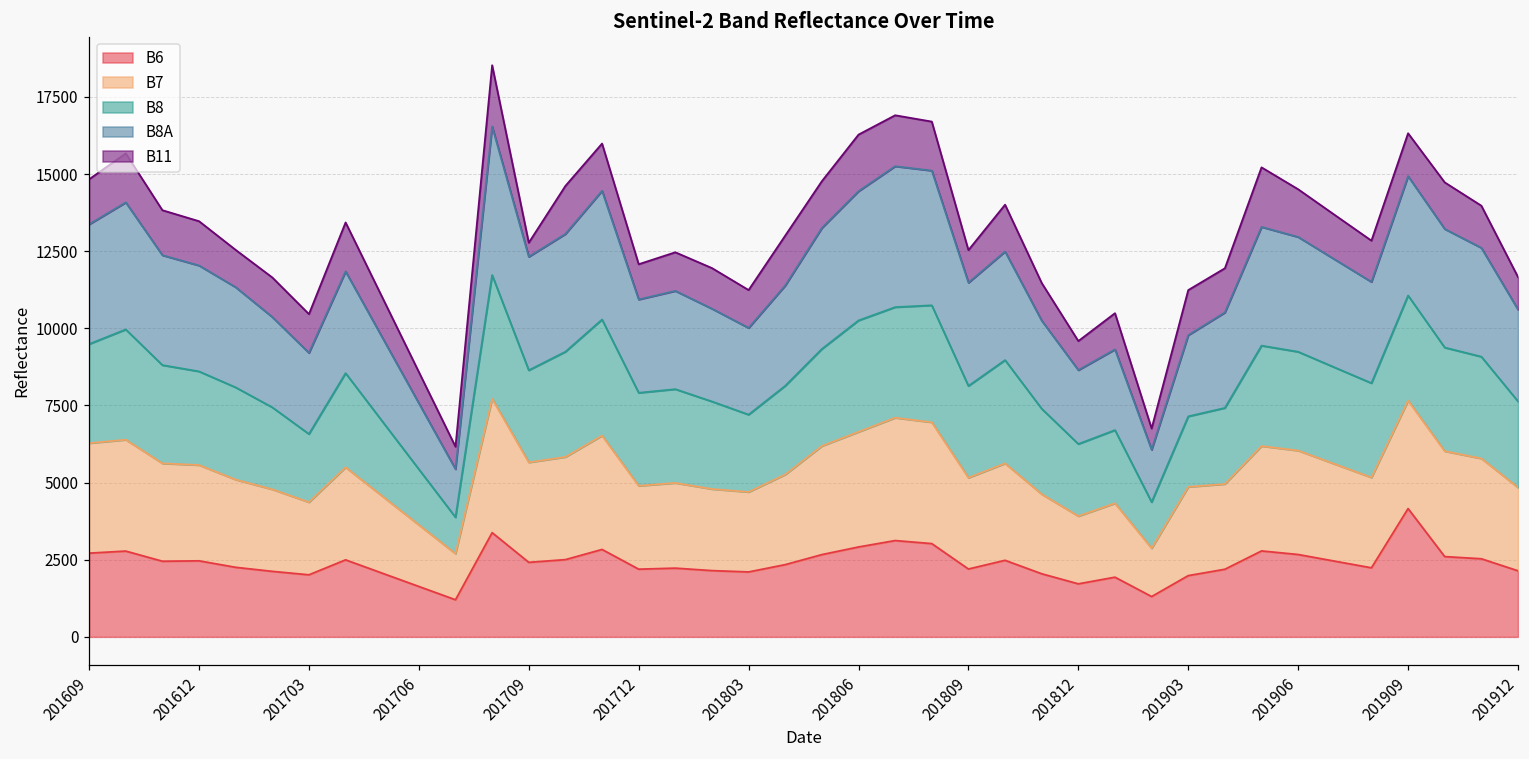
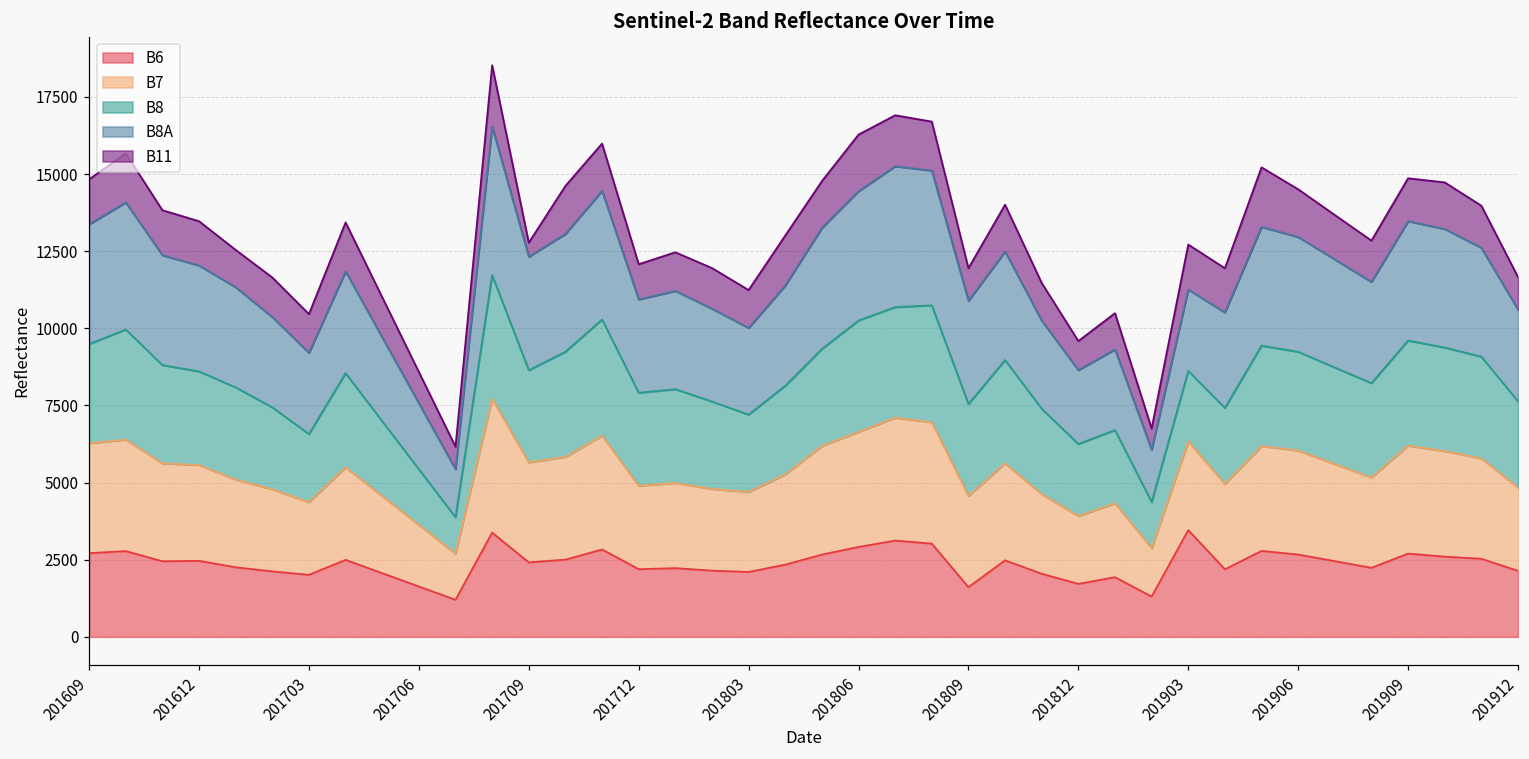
B6, 201809: 2200 -> 1600
B6, 201903: 2000 -> 3500
B6, 201909: 4200 -> 2700
